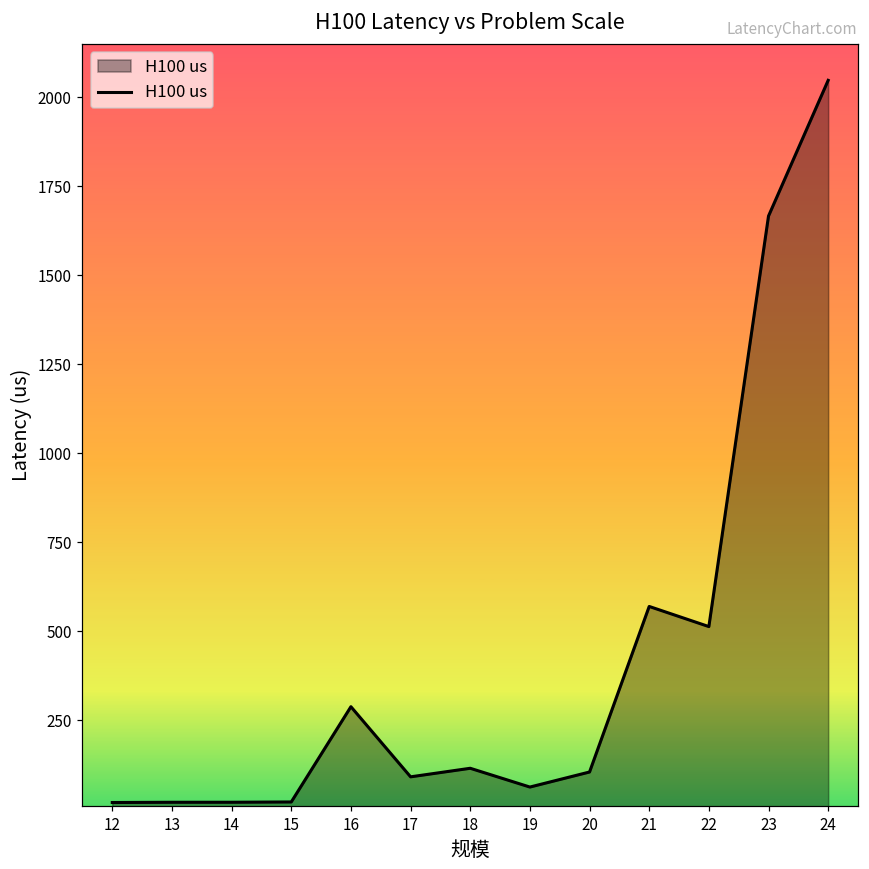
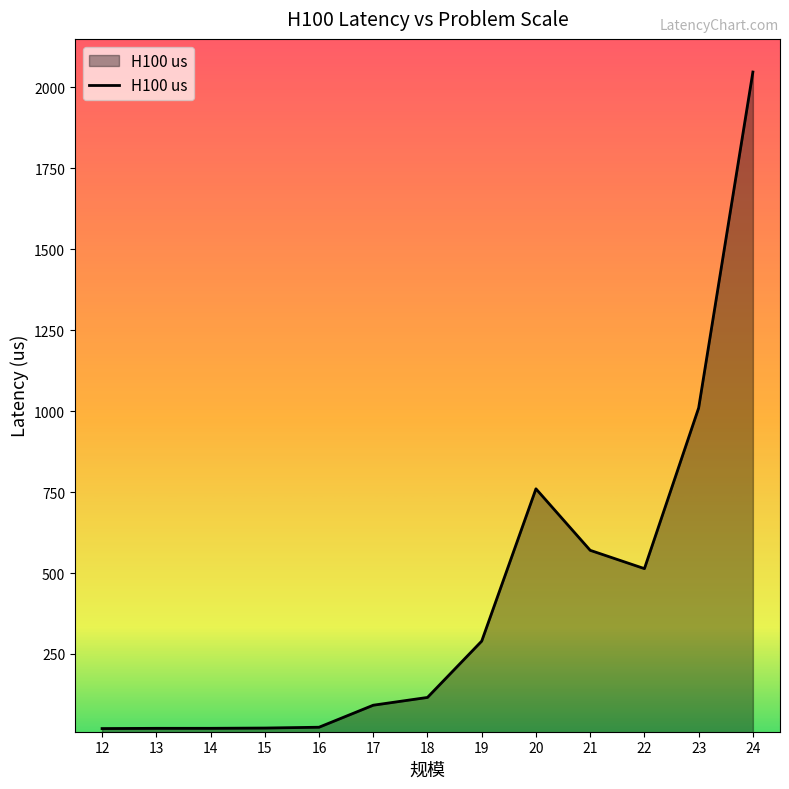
16: 290 -> 20
19: 60 -> 290
20: 110 -> 760
23: 1670 -> 1010
